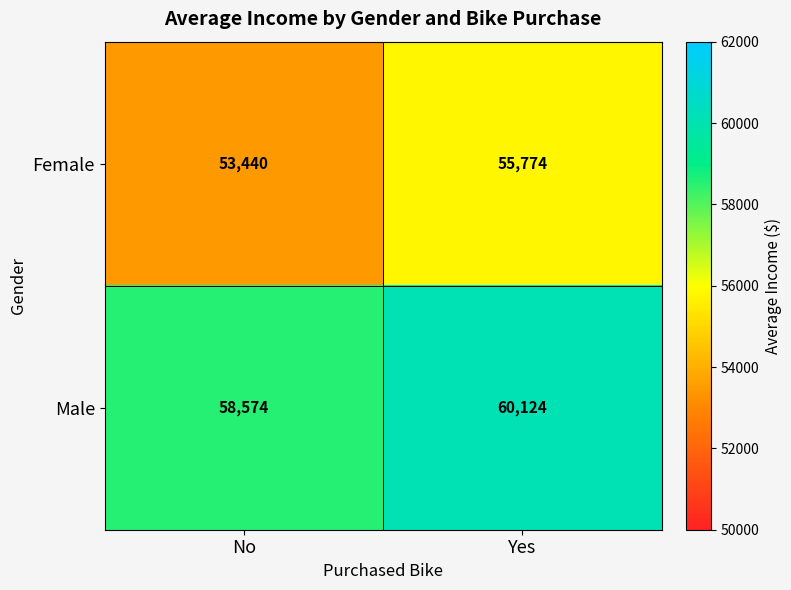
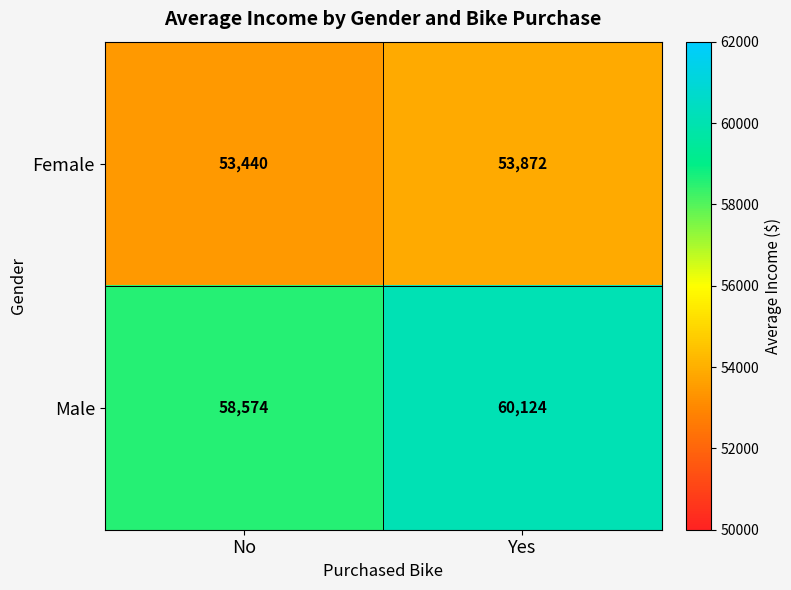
Female, Yes: 55,774 -> 53,872
